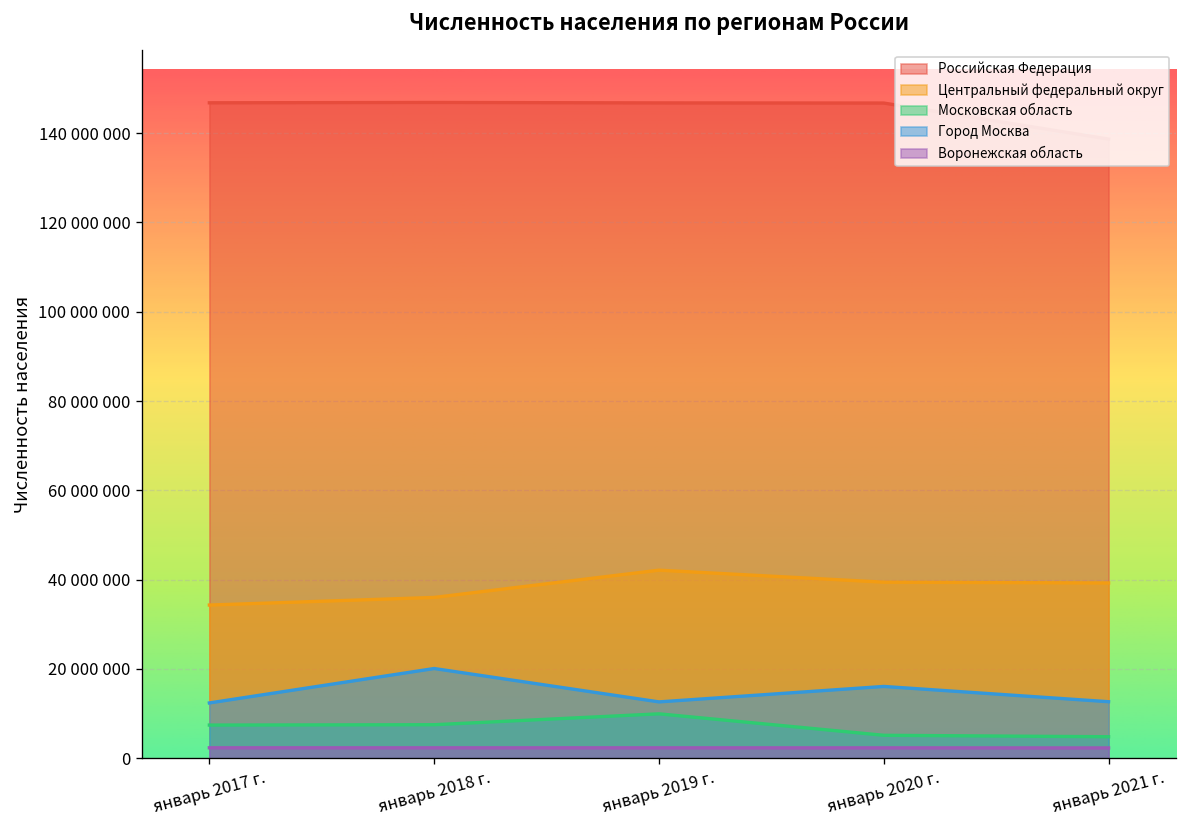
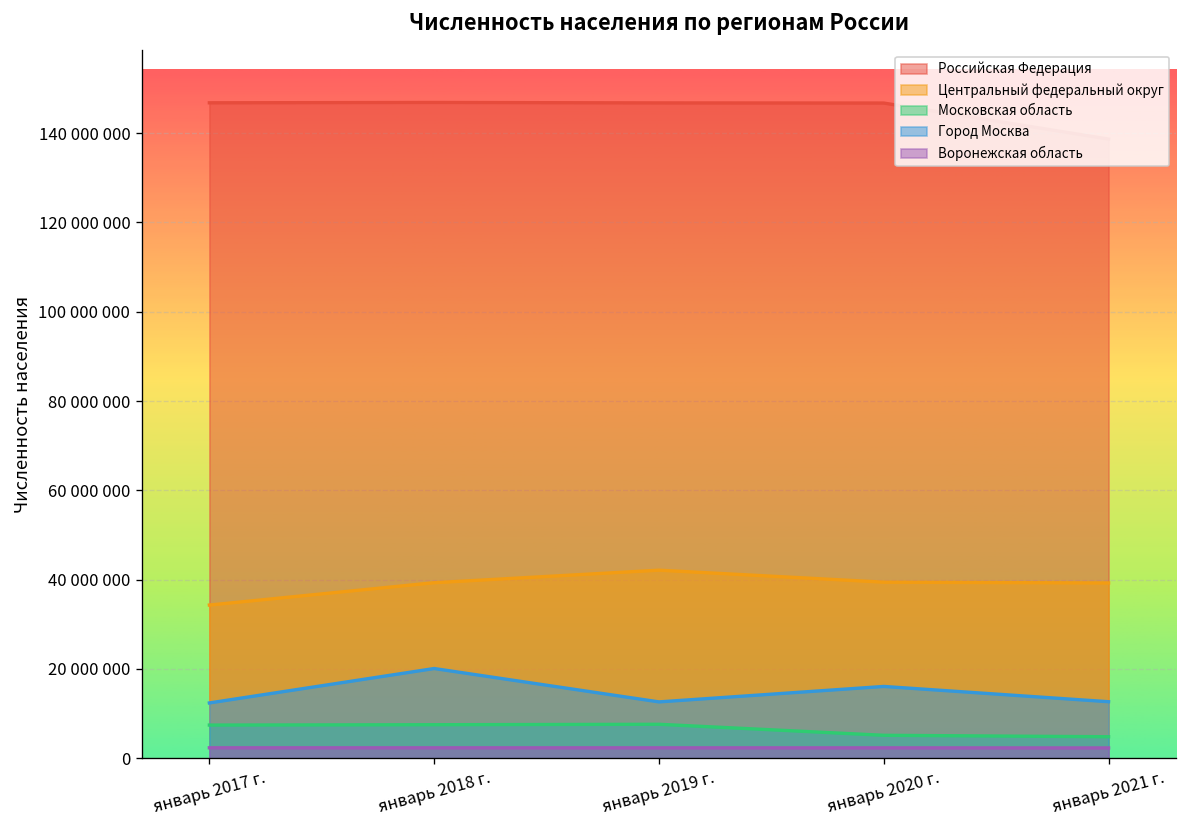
Центральный федеральный округ, январь 2018 г.: 36000000 -> 39000000
Московская область, январь 2019 г.: 10000000 -> 8000000
